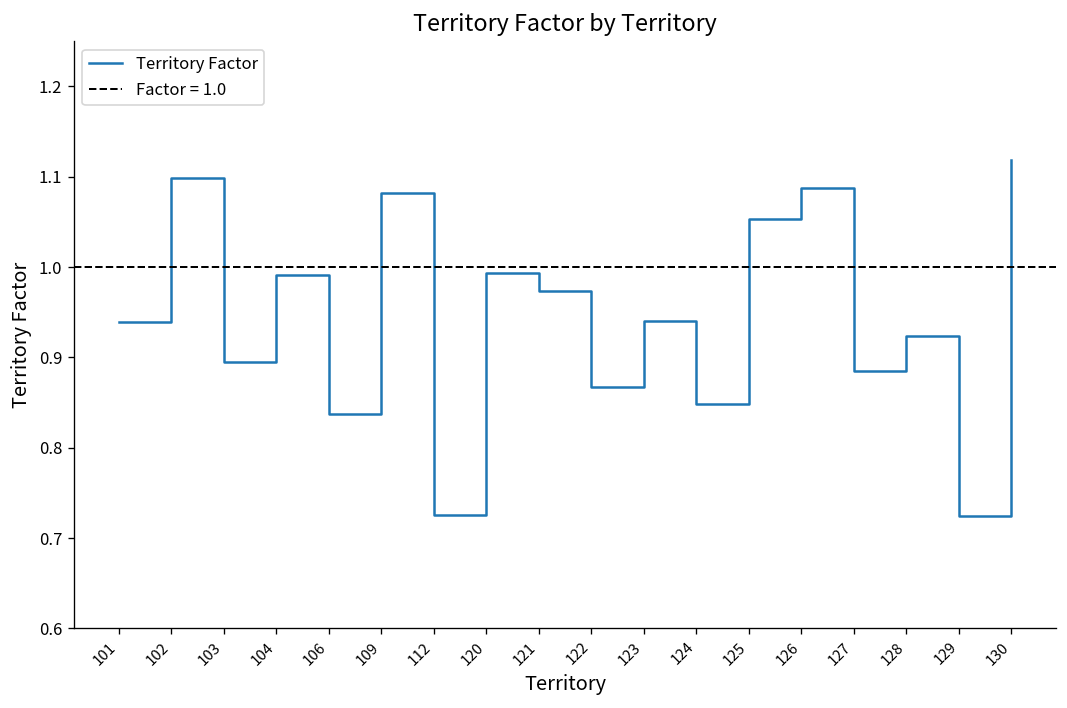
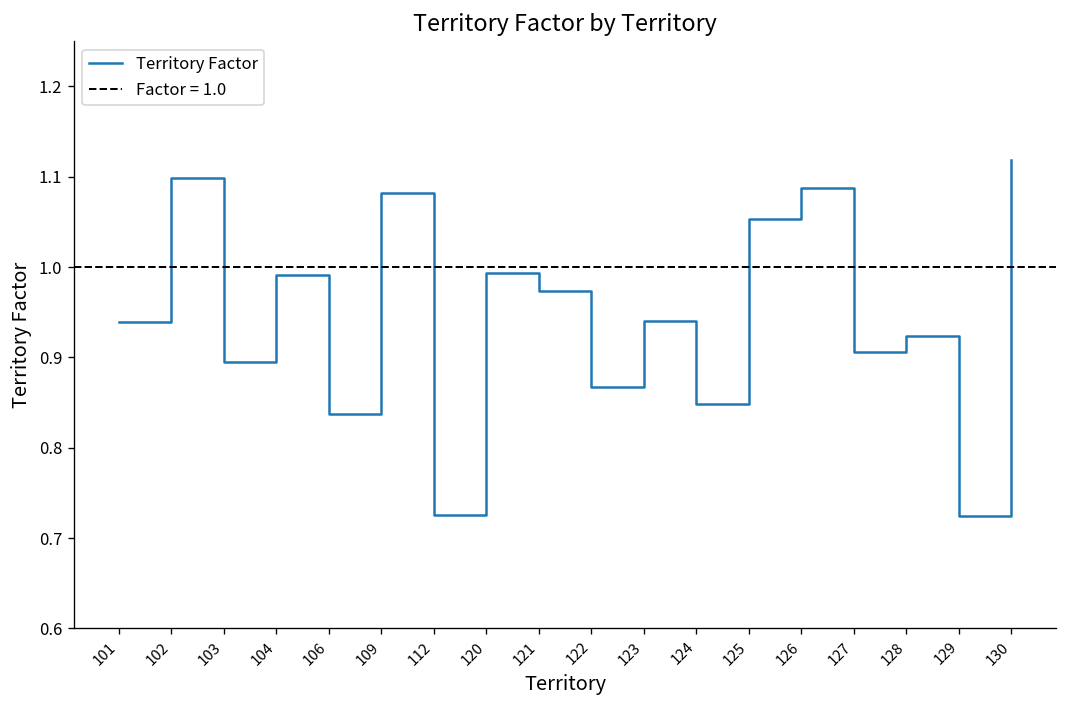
127: 0.89 -> 0.91
